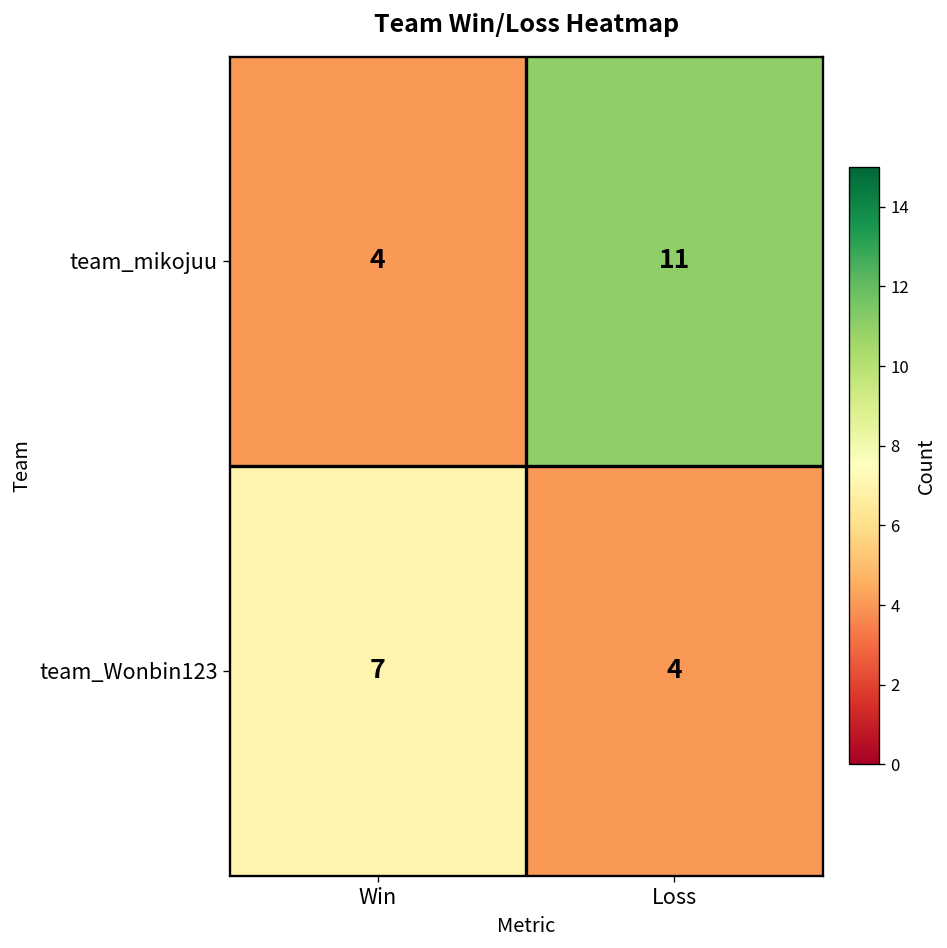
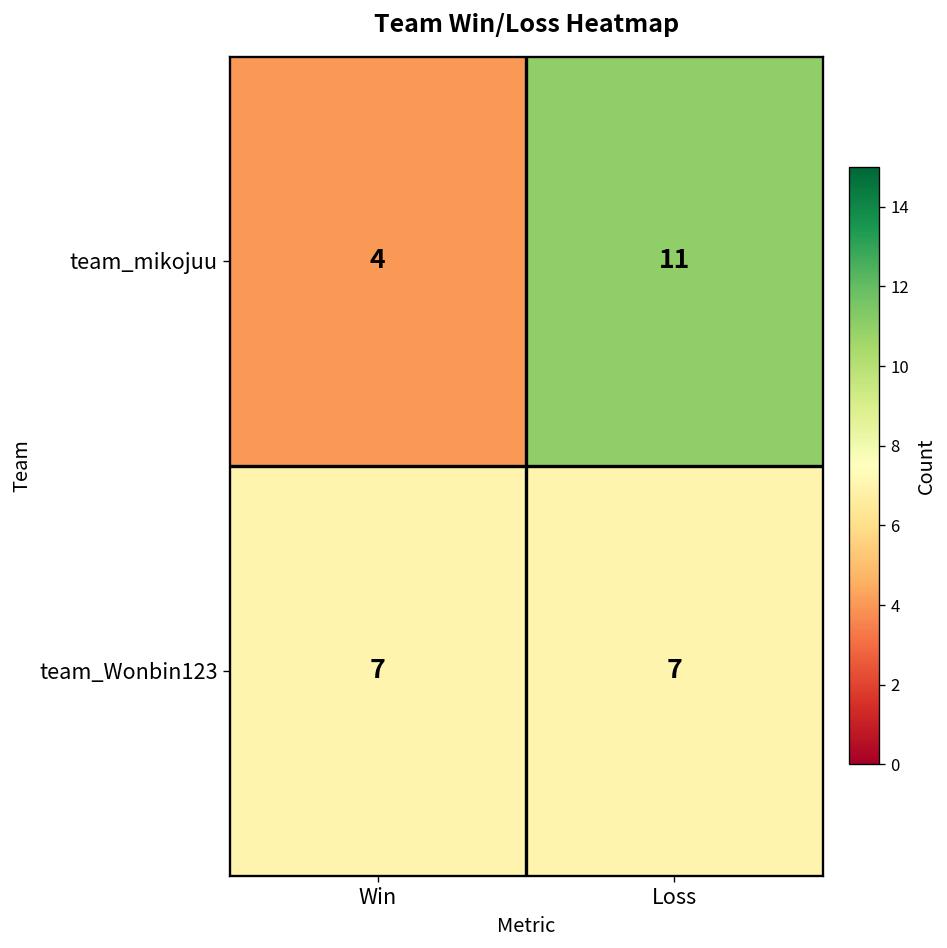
team_Wonbin123, Loss: 4 -> 7
